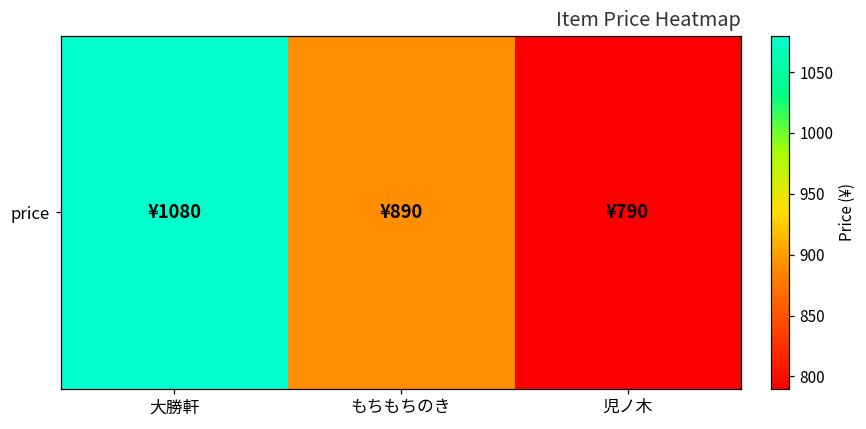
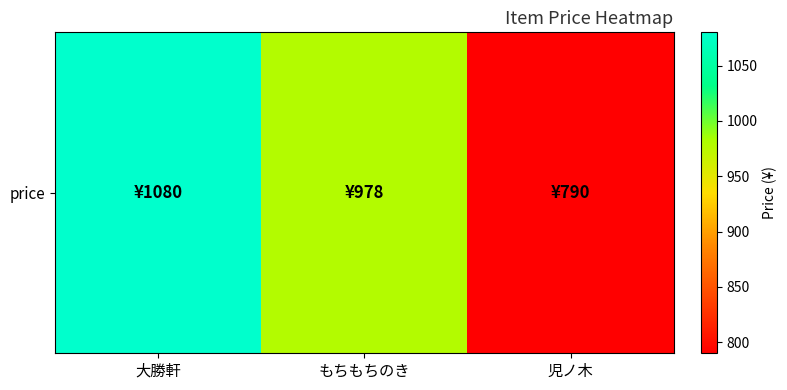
price, もちもちのき: ¥890 -> ¥978
